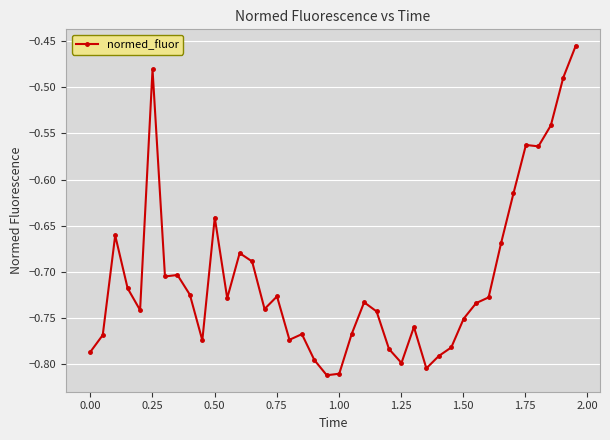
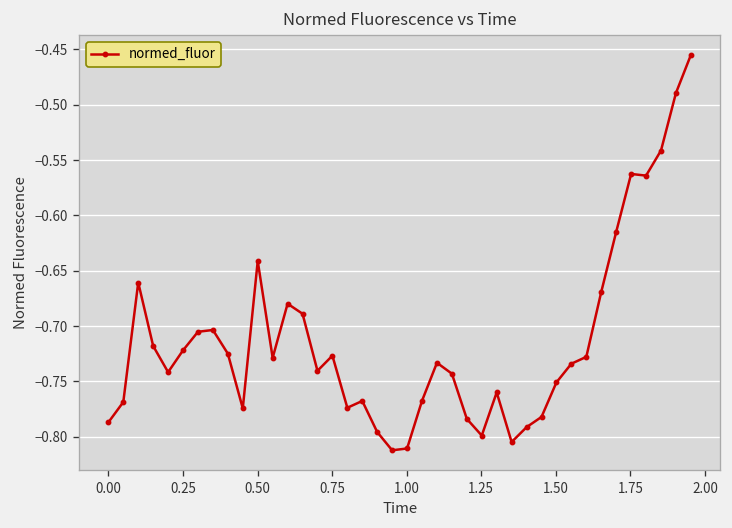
0.25: -0.48 -> -0.72
